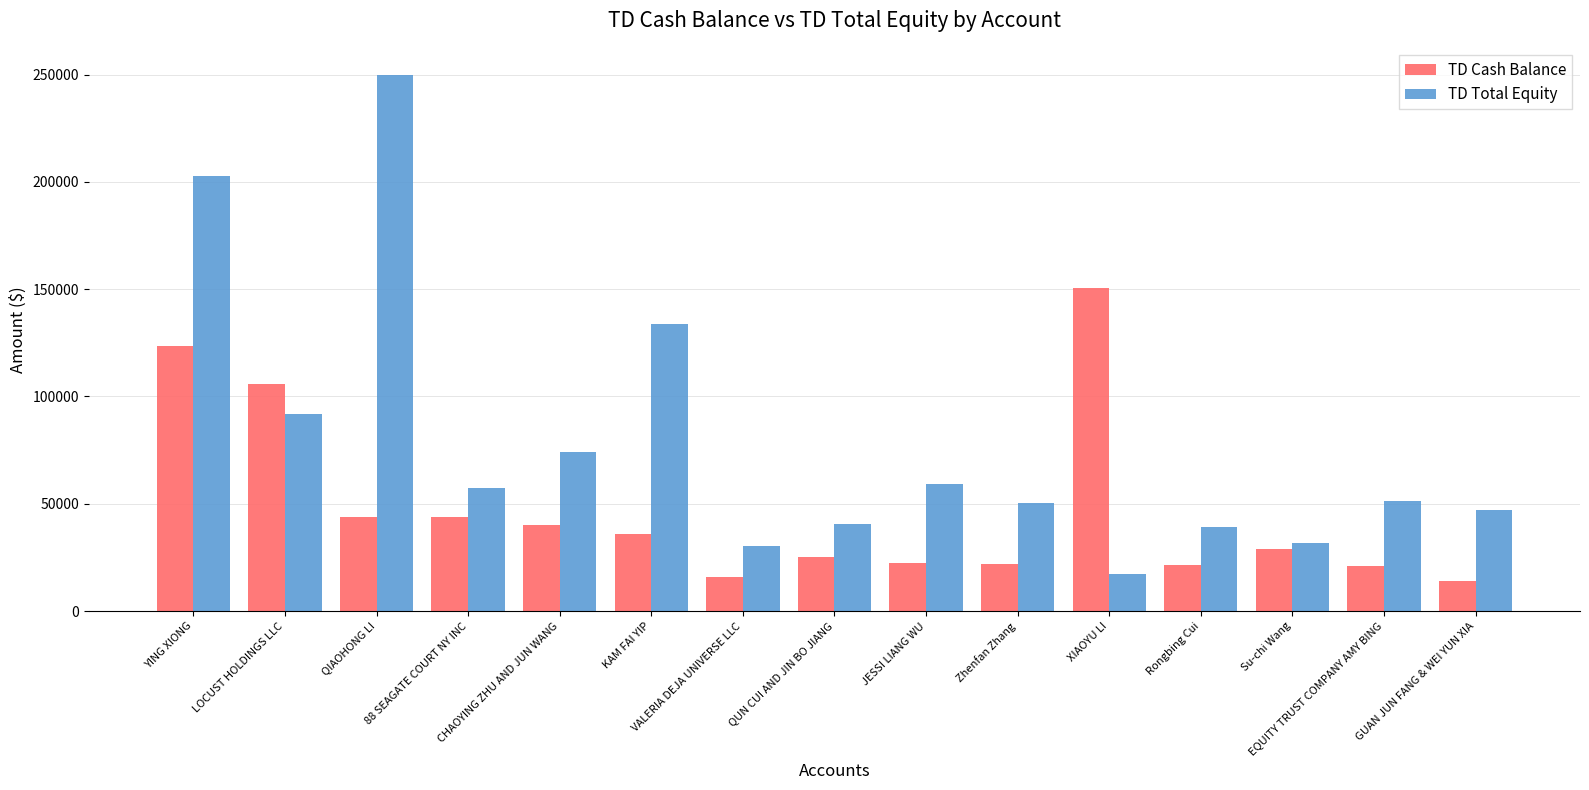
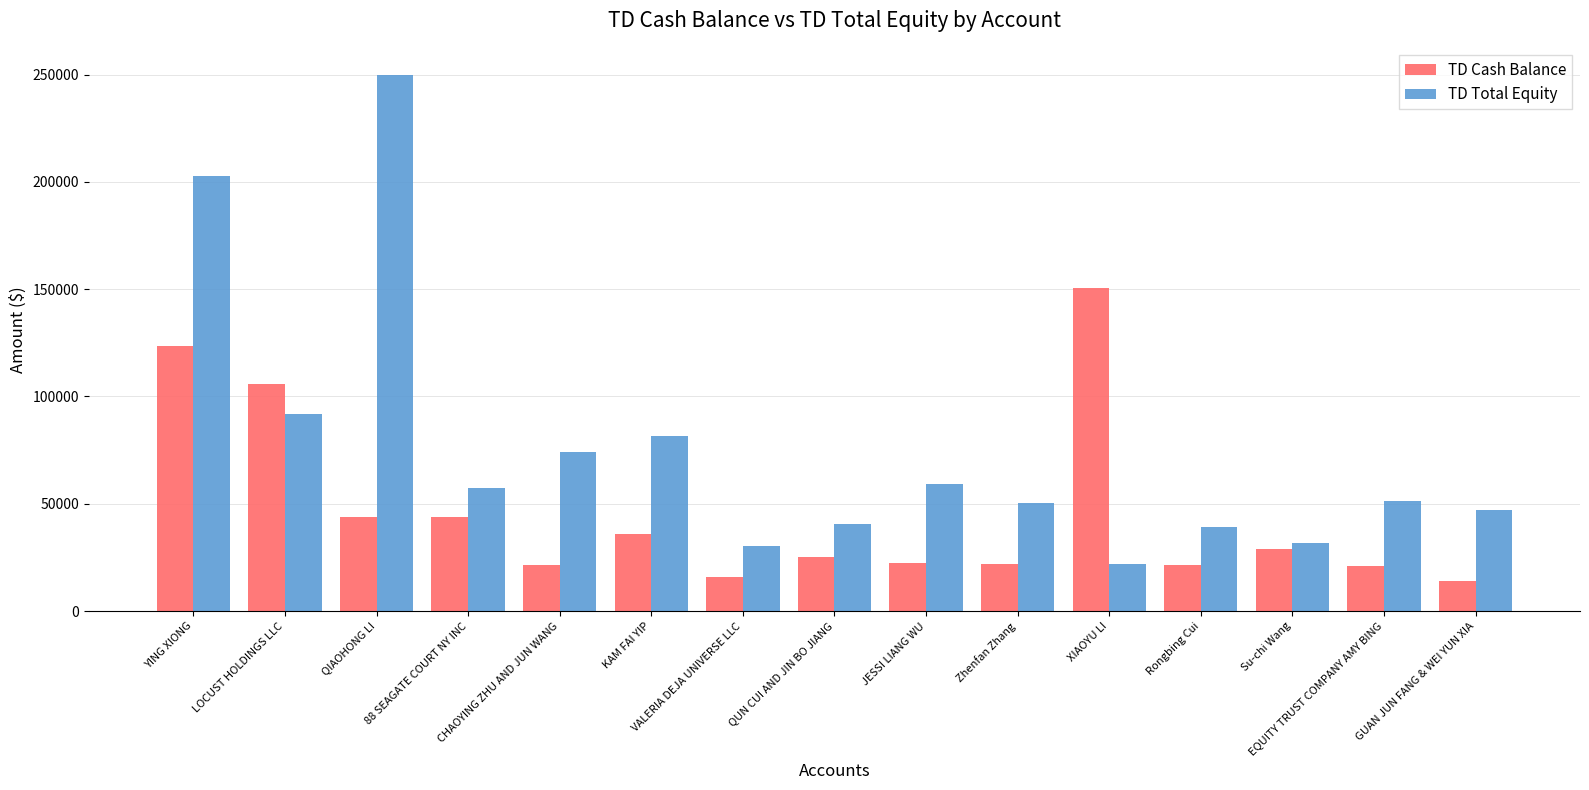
TD Cash Balance, CHAOYING ZHU AND JUN WANG: 40000 -> 22000
TD Total Equity, KAM FAI YIP: 134000 -> 82000
TD Total Equity, XIAOYU LI: 17000 -> 22000
